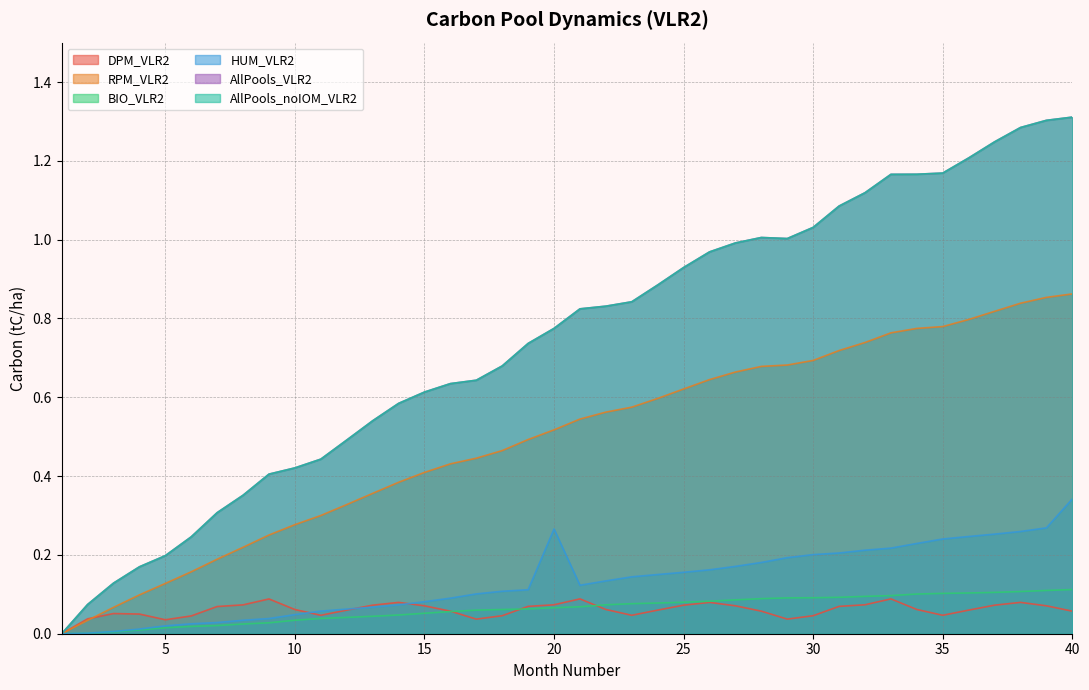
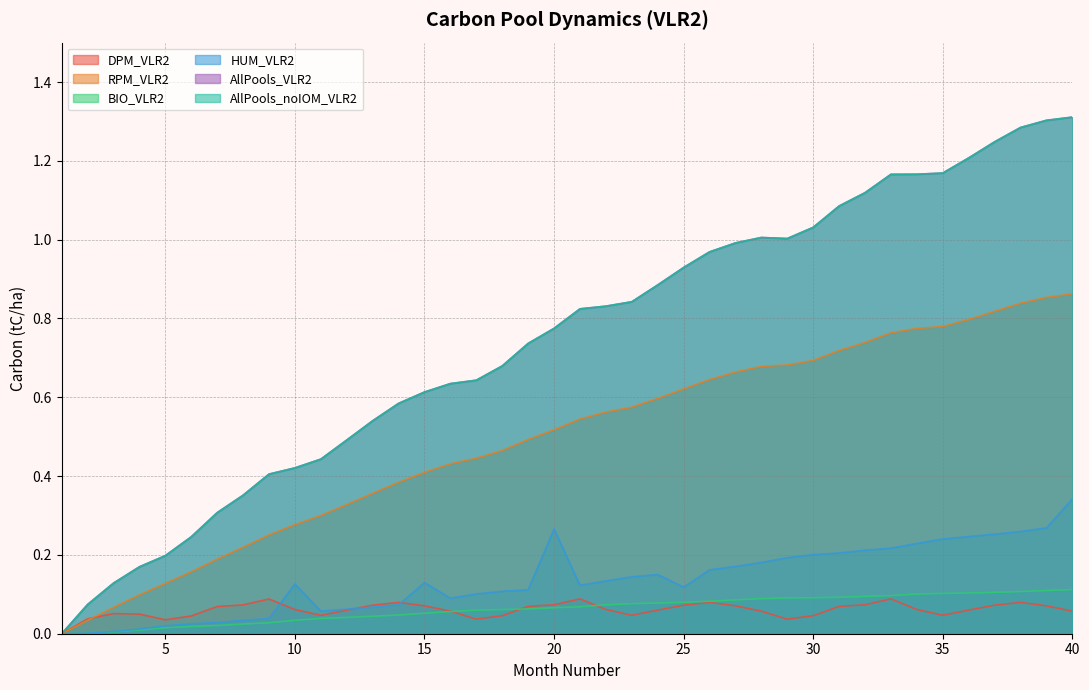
HUM_VLR2, 10: 0.05 -> 0.13
HUM_VLR2, 15: 0.08 -> 0.13
HUM_VLR2, 25: 0.16 -> 0.12
